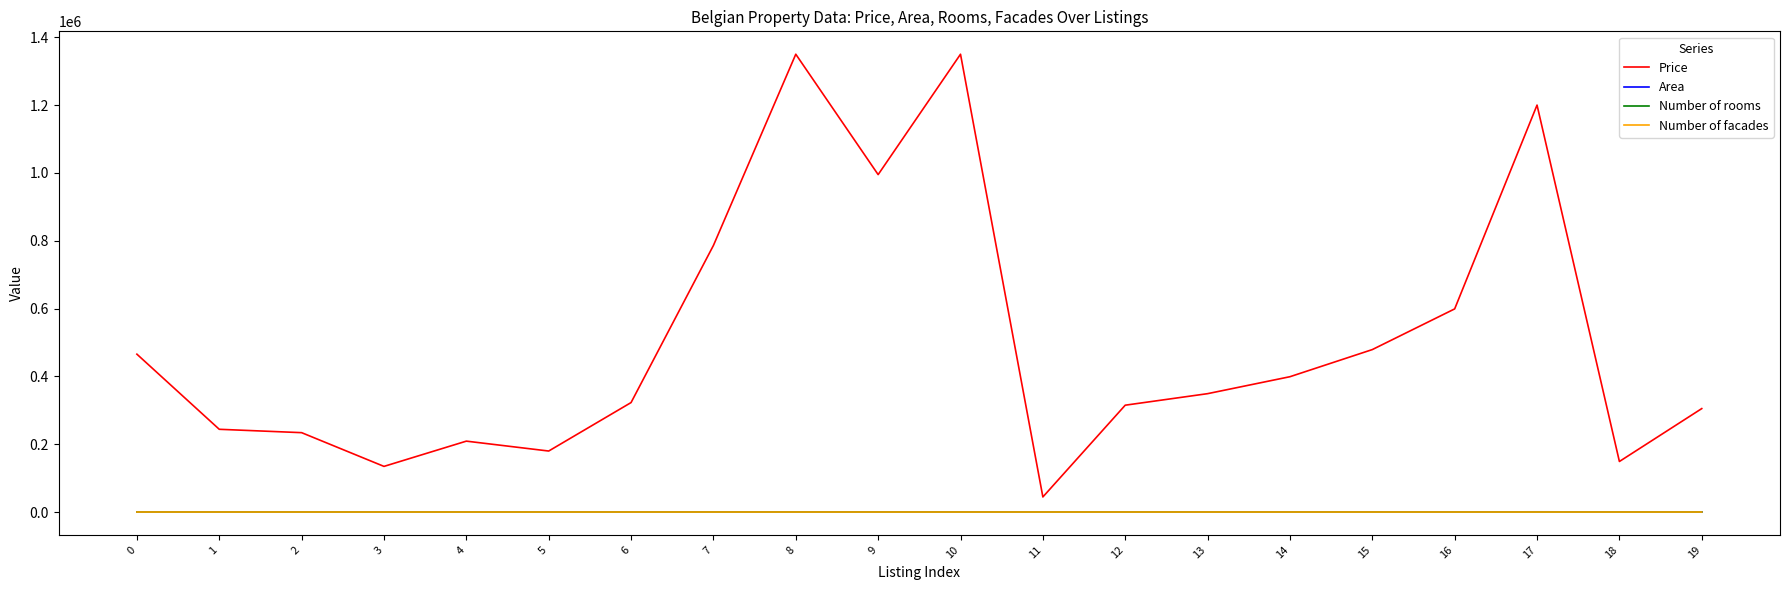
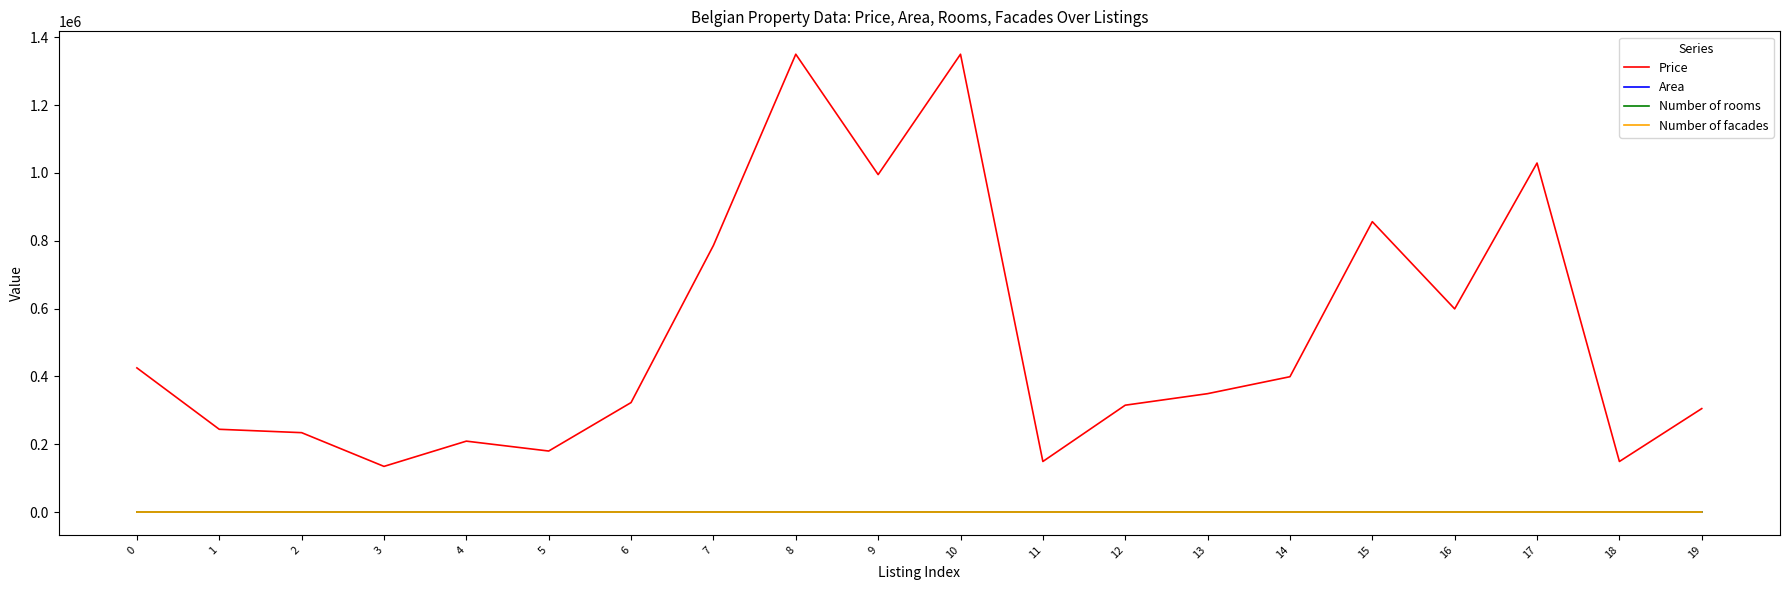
Price, 0: 470000 -> 430000
Price, 11: 40000 -> 150000
Price, 15: 480000 -> 860000
Price, 17: 1200000 -> 1030000
